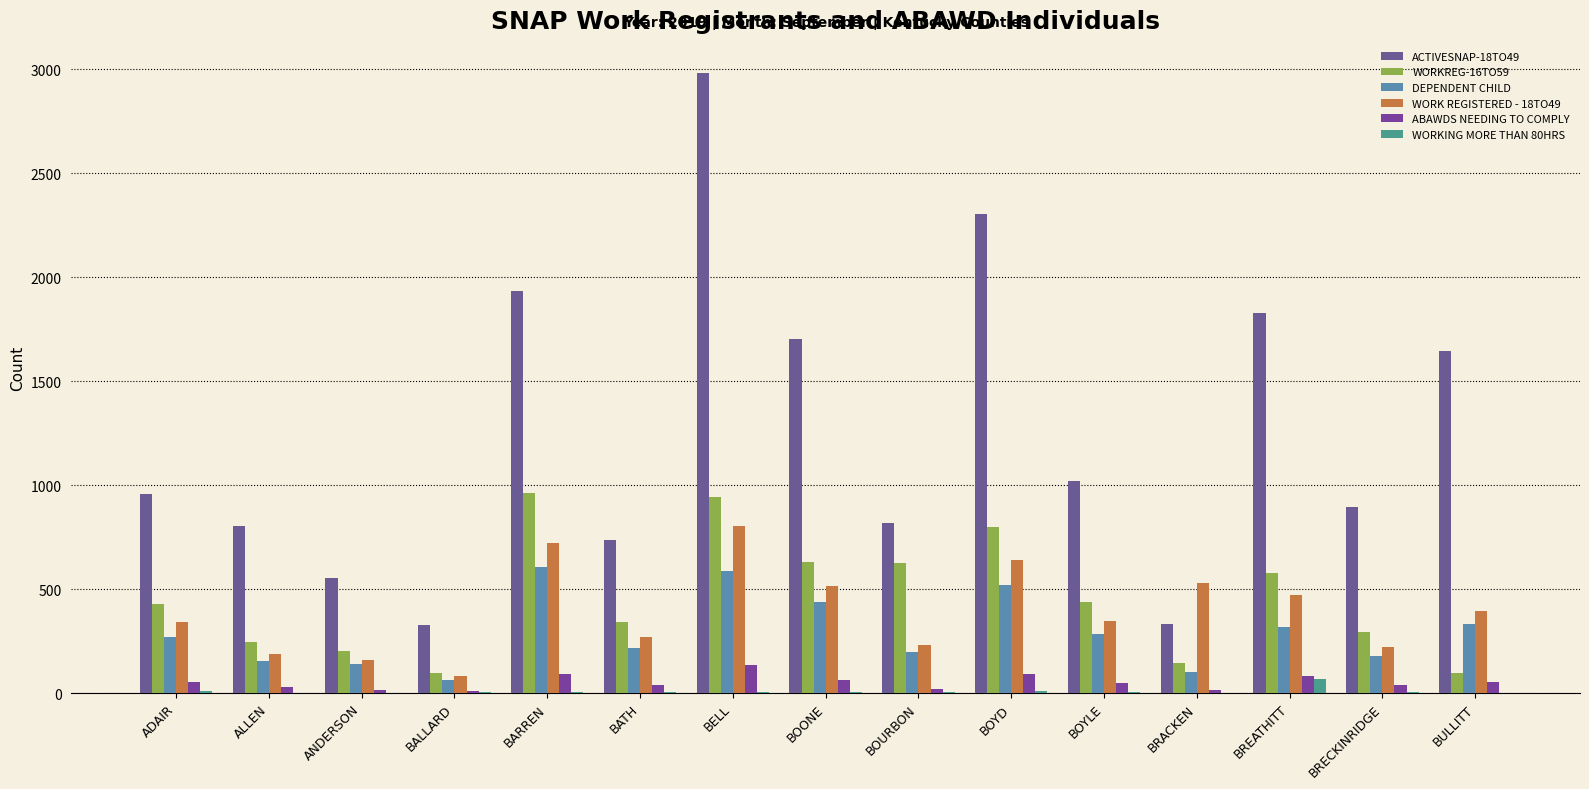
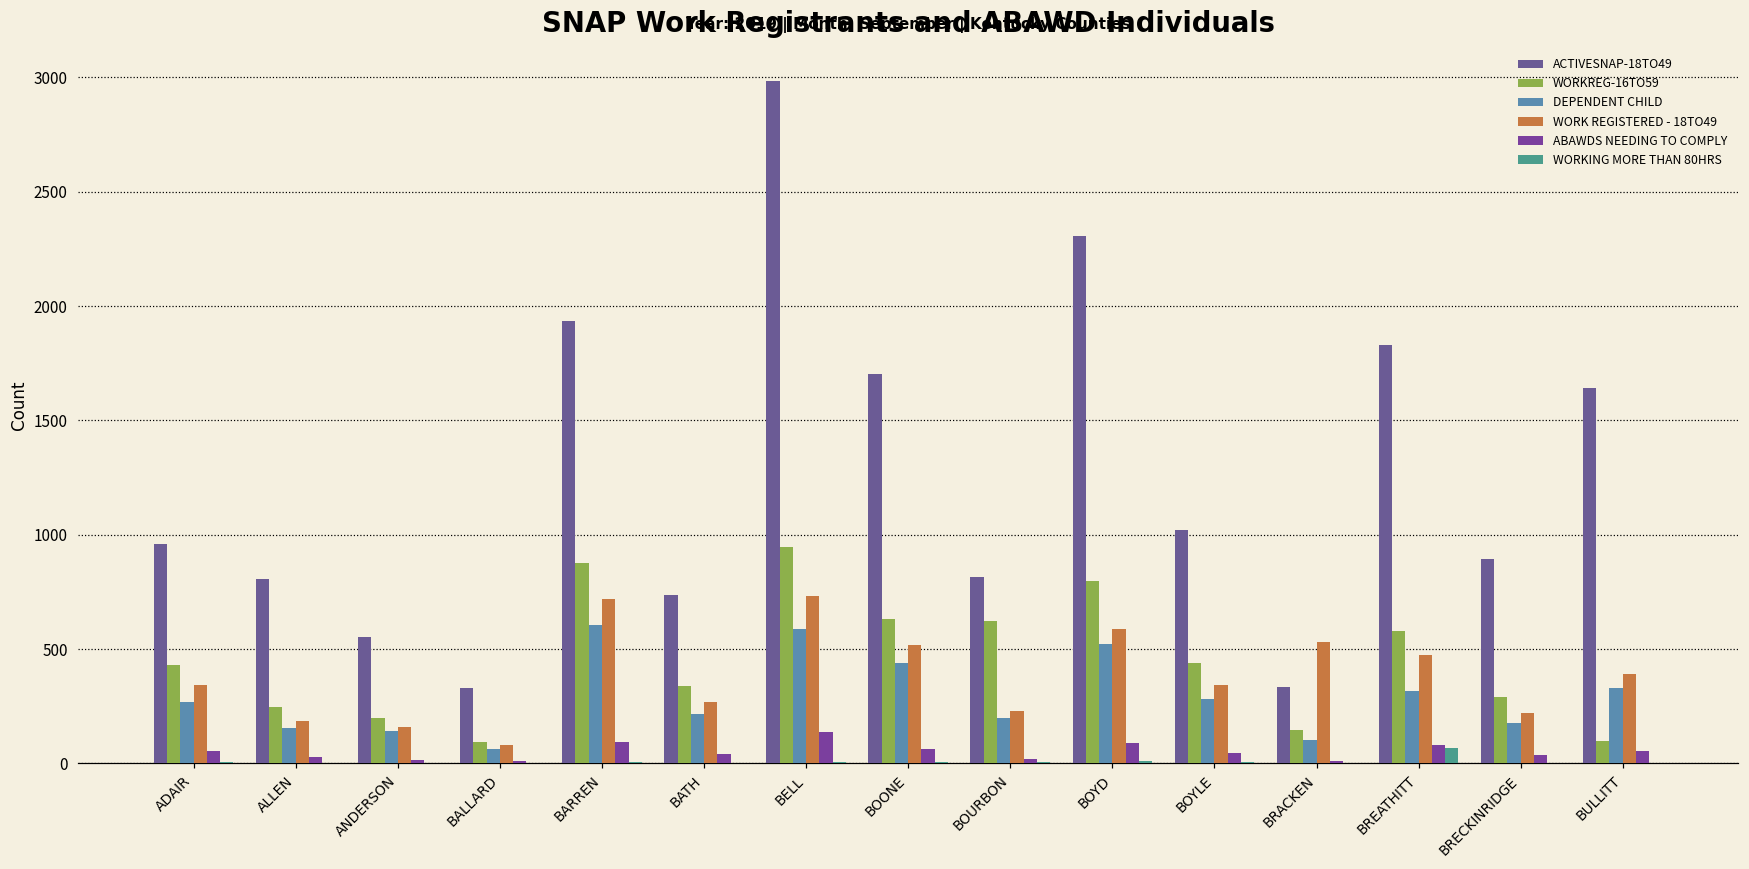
WORKREG-16TO59, BARREN: 960 -> 880
WORK REGISTERED - 18TO49, BELL: 800 -> 730
WORK REGISTERED - 18TO49, BOYD: 640 -> 590
